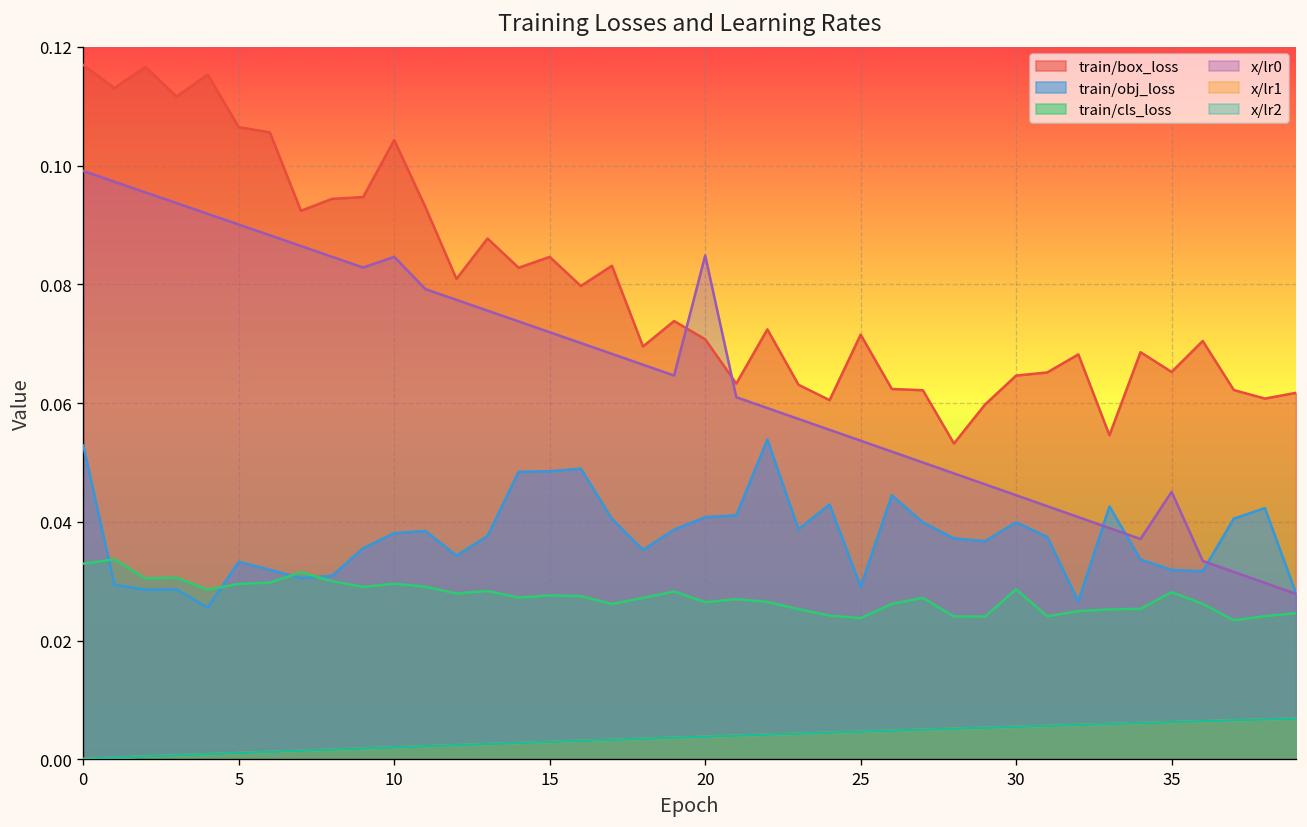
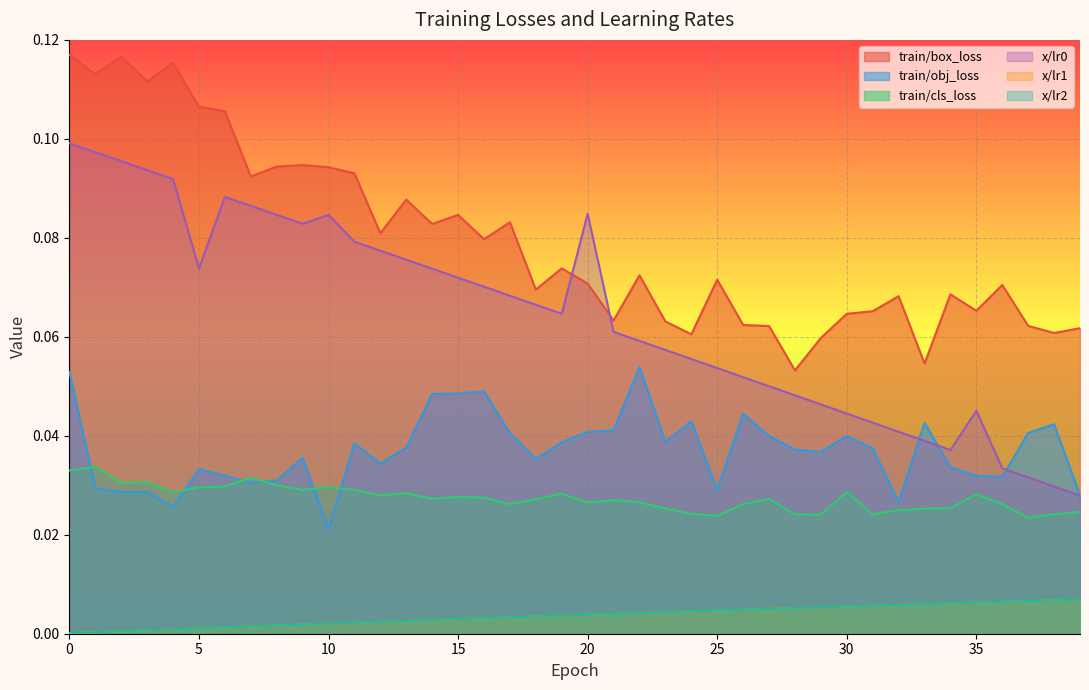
x/lr0, 5: 0.090 -> 0.074
train/box_loss, 10: 0.104 -> 0.094
train/obj_loss, 10: 0.038 -> 0.021
